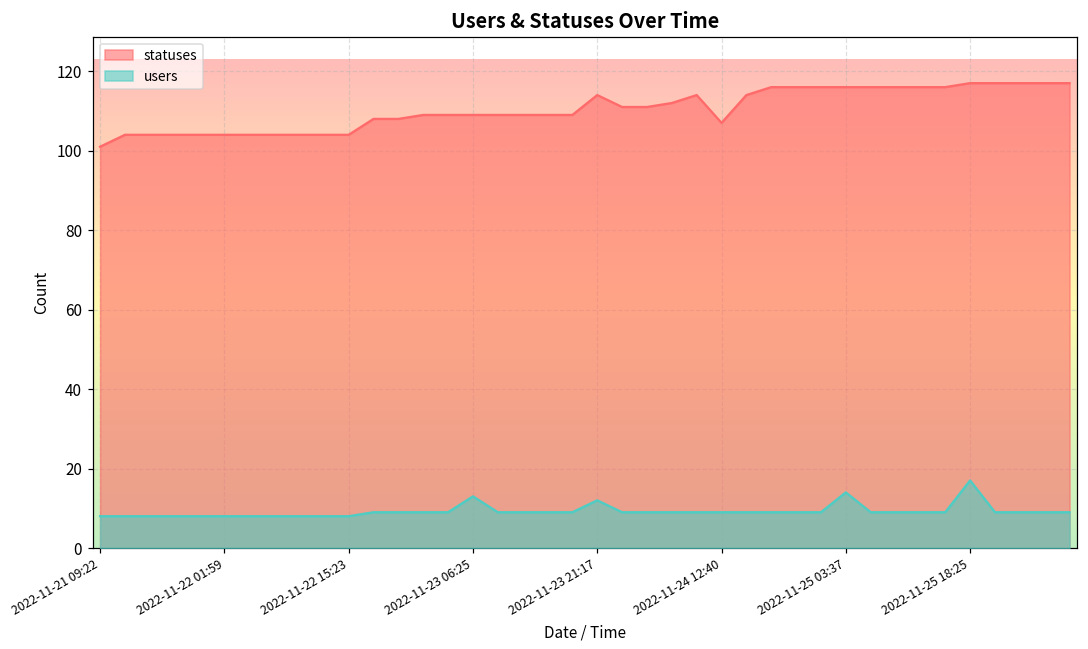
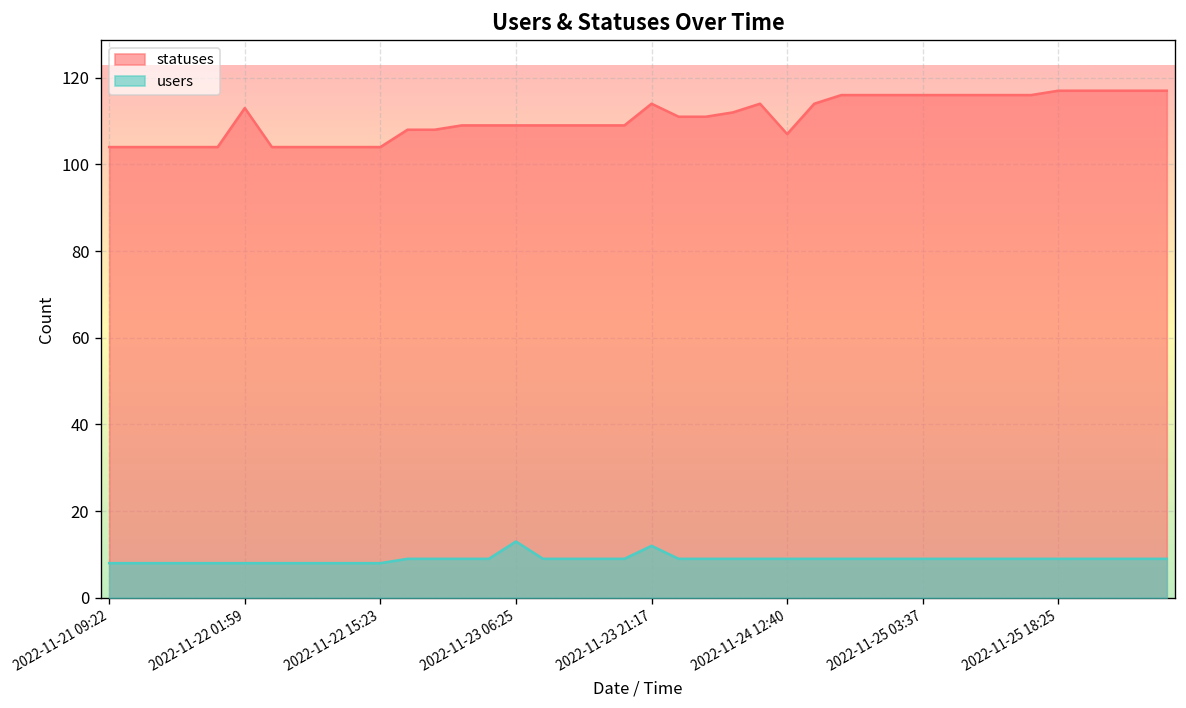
statuses, 2022-11-21 09:22: 101 -> 104
statuses, 2022-11-22 01:59: 104 -> 113
users, 2022-11-25 03:37: 14 -> 9
users, 2022-11-25 18:25: 17 -> 9
